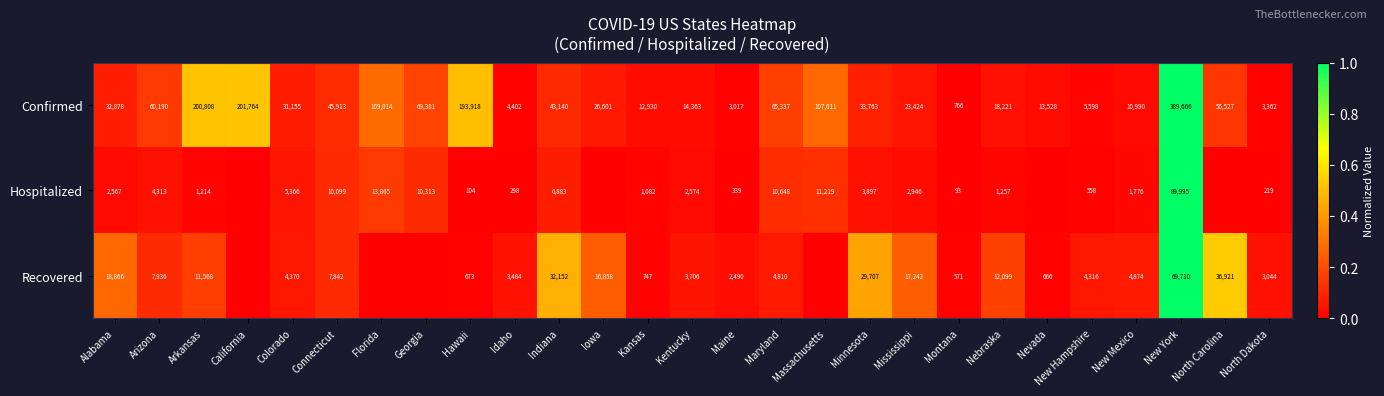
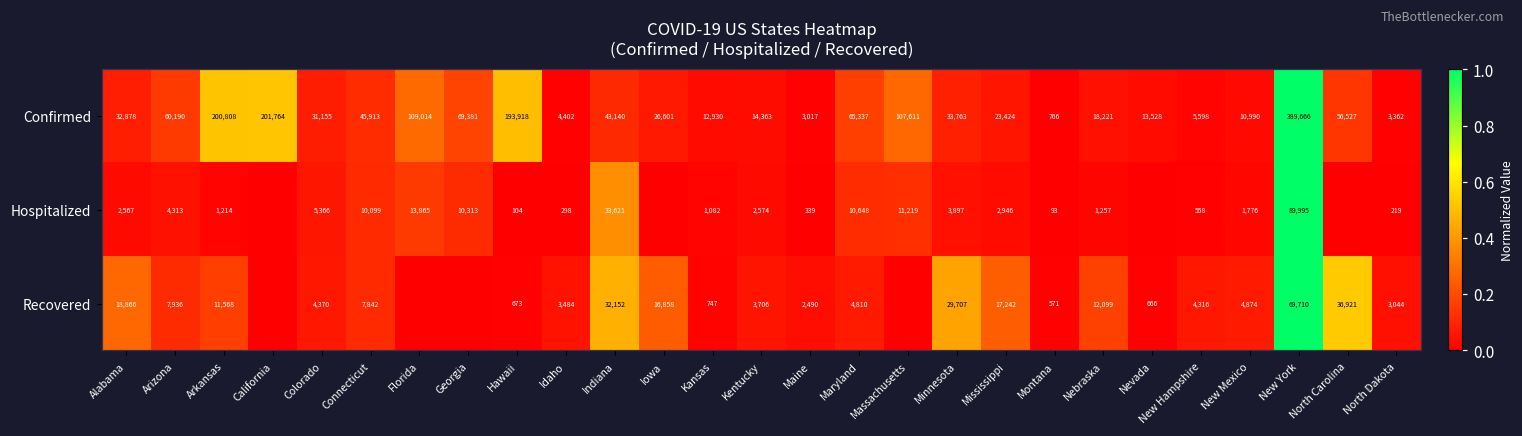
Hospitalized, Indiana: 6,883 -> 33,621
